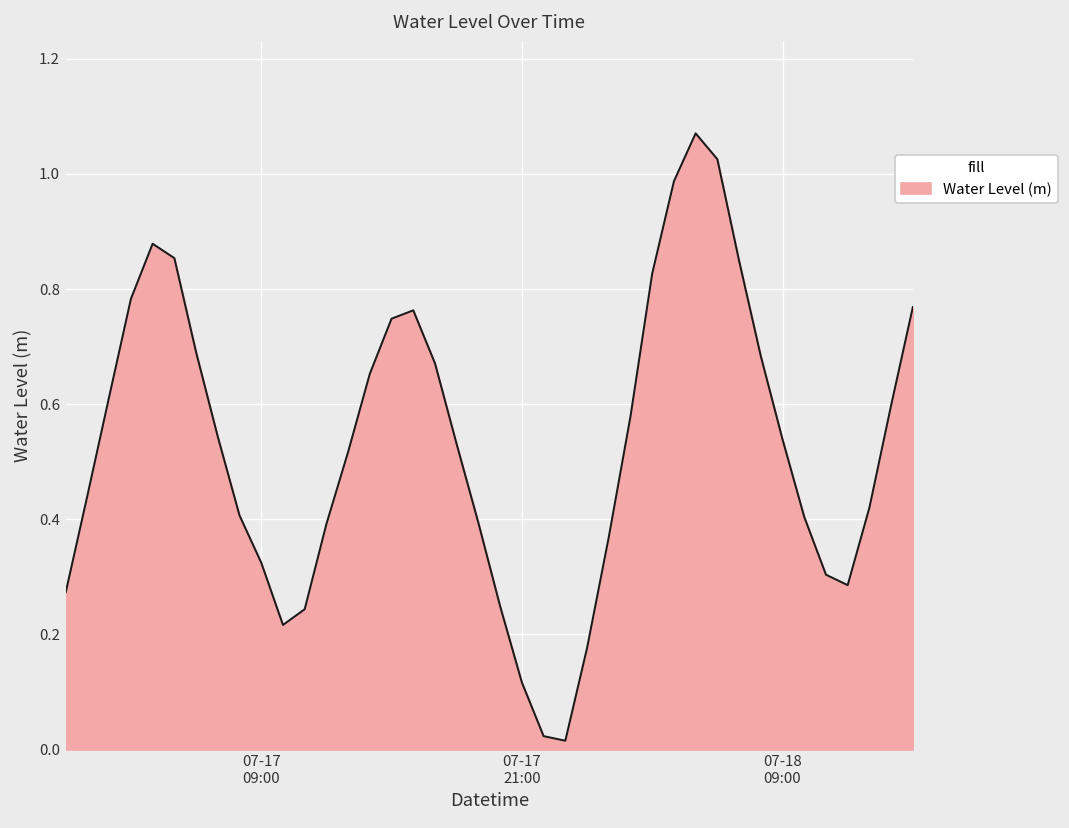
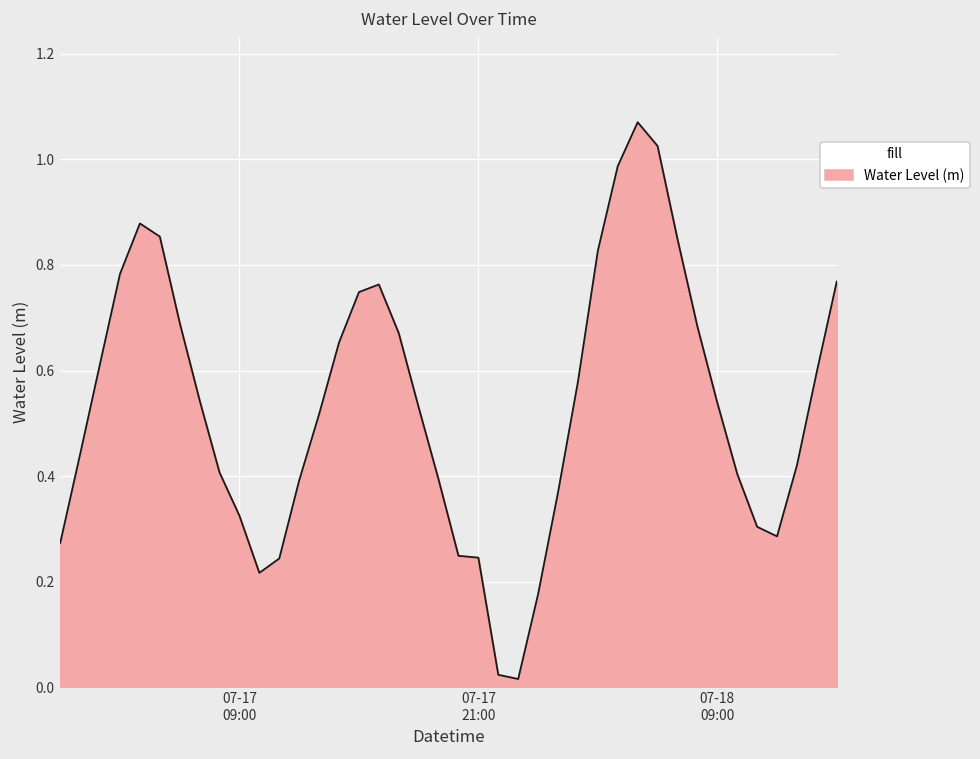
07-17 21:00: 0.12 -> 0.25
